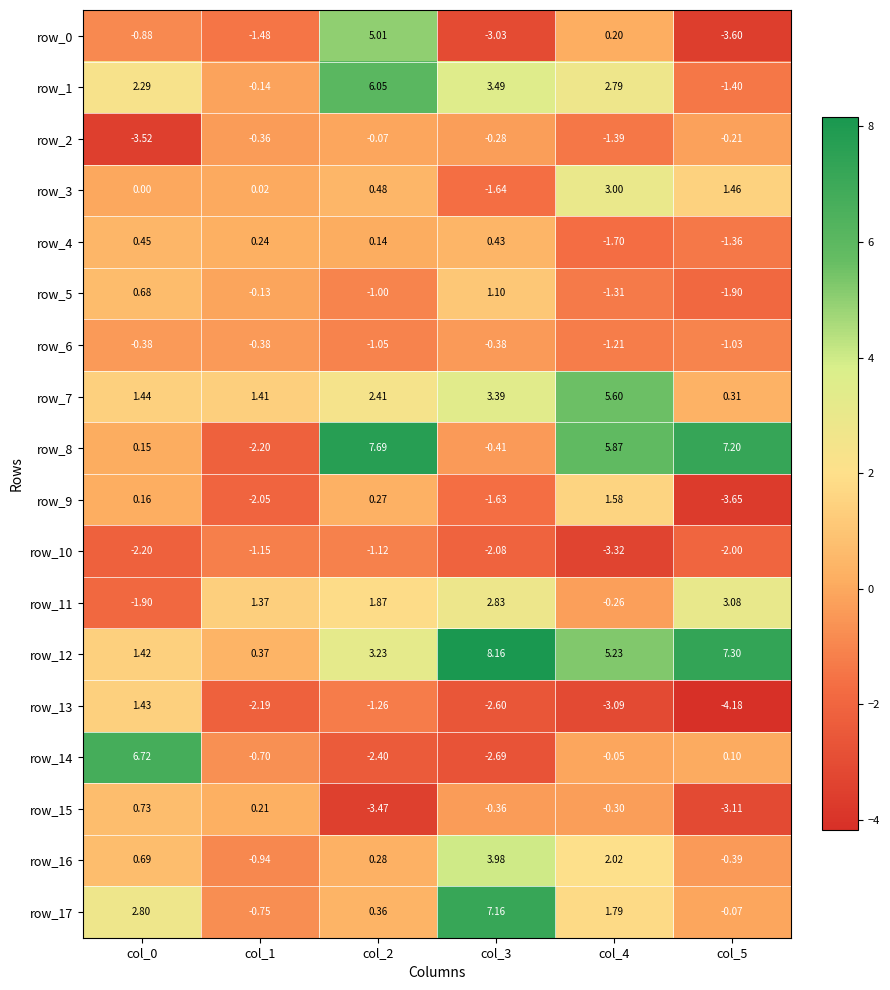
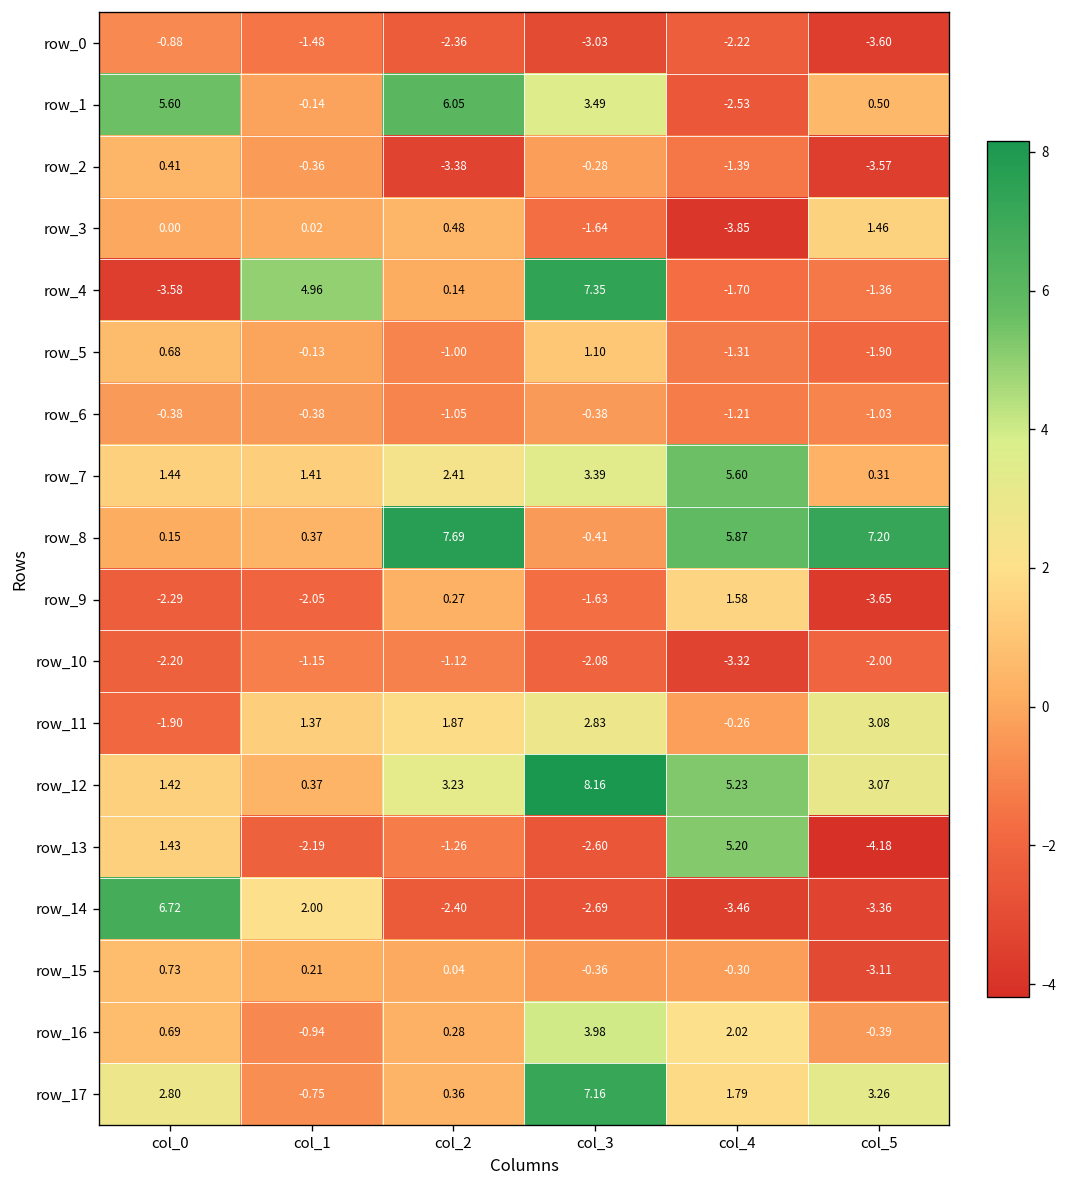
row_0, col_2: 5.01 -> -2.36
row_0, col_4: 0.20 -> -2.22
row_1, col_0: 2.29 -> 5.60
row_1, col_4: 2.79 -> -2.53
row_1, col_5: -1.40 -> 0.50
row_2, col_0: -3.52 -> 0.41
row_2, col_2: -0.07 -> -3.38
row_2, col_5: -0.21 -> -3.57
row_3, col_4: 3.00 -> -3.85
row_4, col_0: 0.45 -> -3.58
row_4, col_1: 0.24 -> 4.96
row_4, col_3: 0.43 -> 7.35
row_8, col_1: -2.20 -> 0.37
row_9, col_0: 0.16 -> -2.29
row_12, col_5: 7.30 -> 3.07
row_13, col_4: -3.09 -> 5.20
row_14, col_1: -0.70 -> 2.00
row_14, col_4: -0.05 -> -3.46
row_14, col_5: 0.10 -> -3.36
row_15, col_2: -3.47 -> 0.04
row_17, col_5: -0.07 -> 3.26
